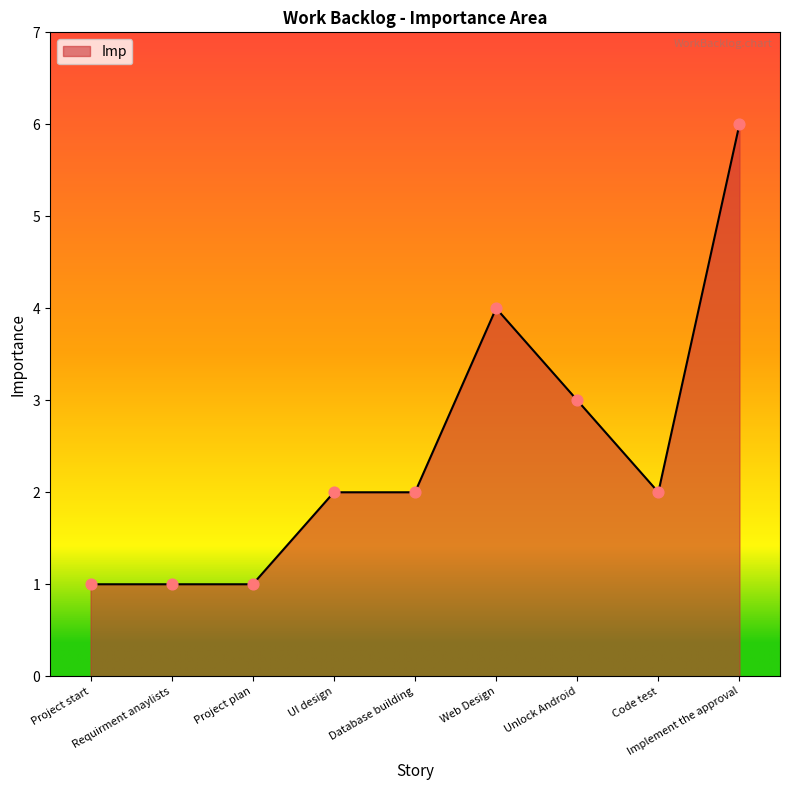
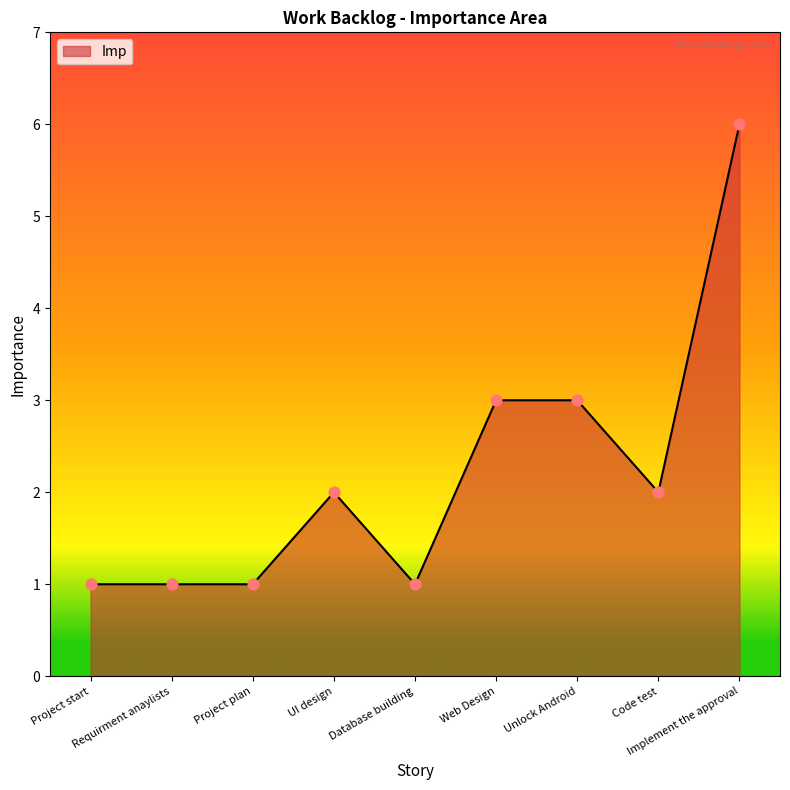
Database building: 2 -> 1
Web Design: 4 -> 3
